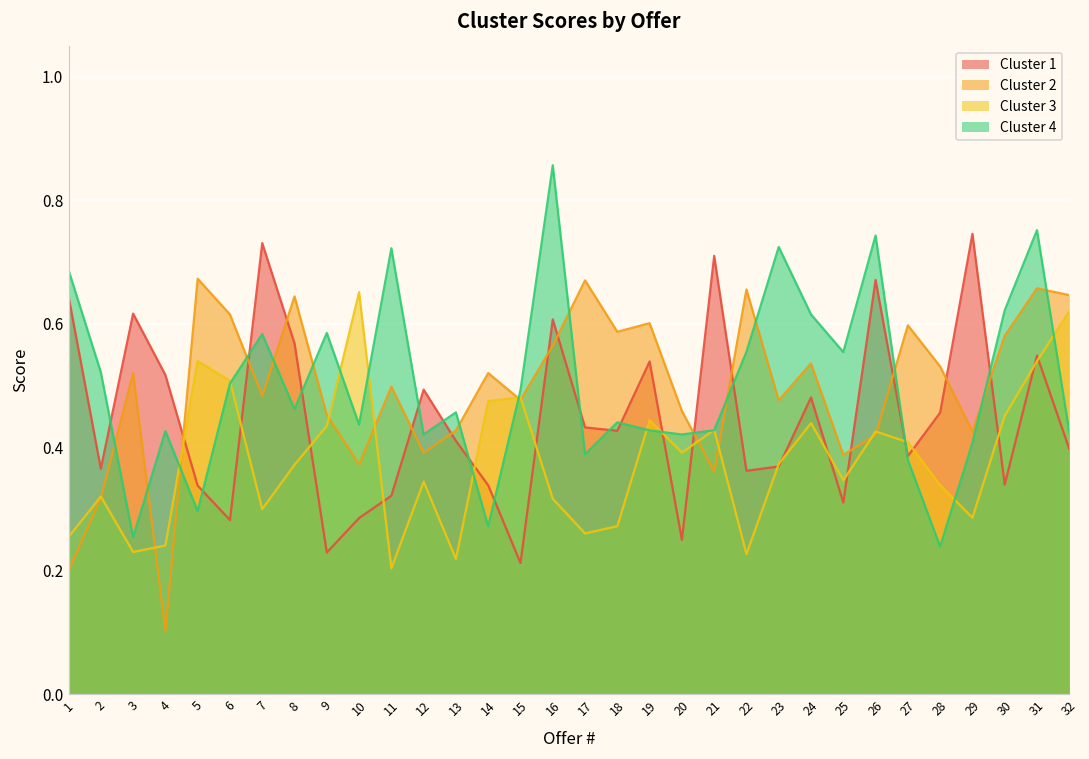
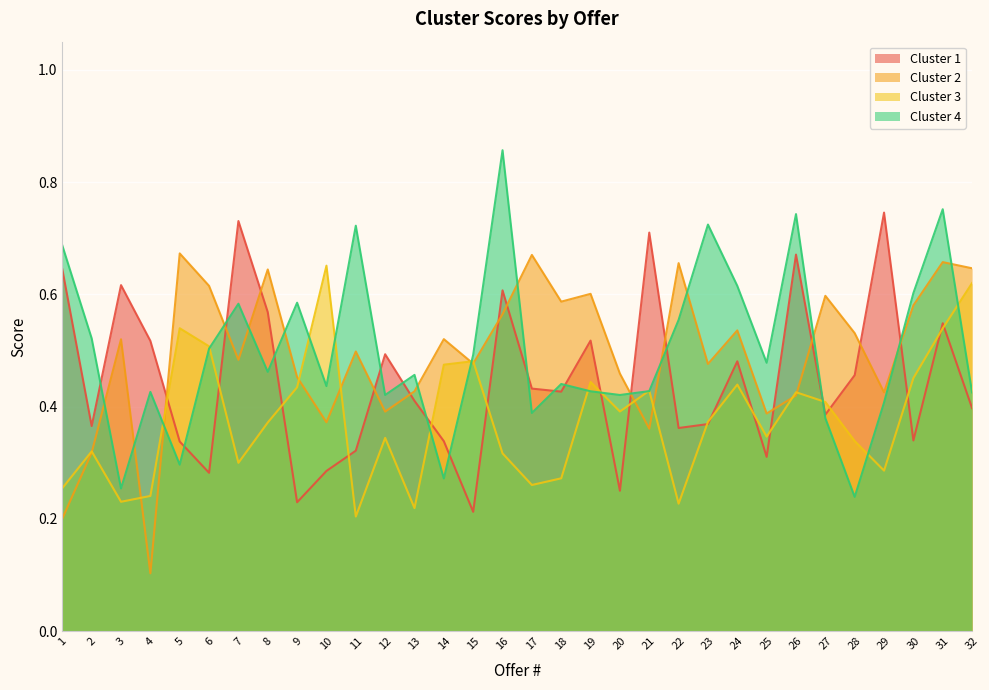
Cluster 1, 19: 0.54 -> 0.52
Cluster 4, 25: 0.55 -> 0.48
Cluster 4, 30: 0.62 -> 0.60
